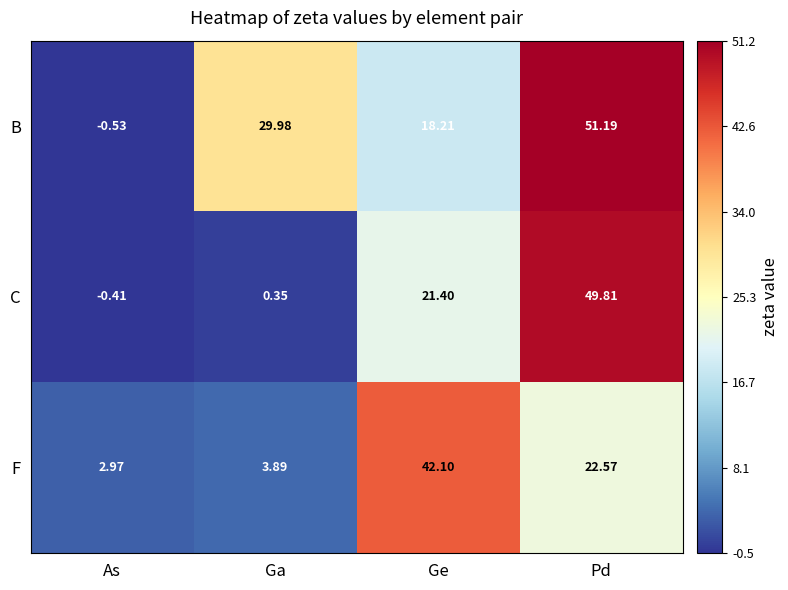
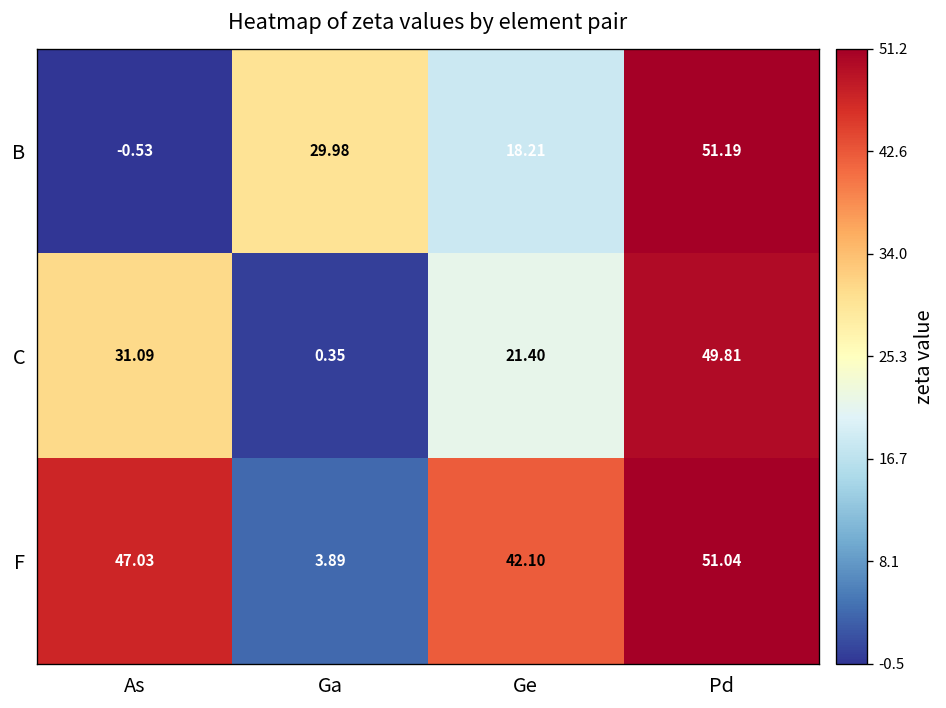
C, As: -0.41 -> 31.09
F, As: 2.97 -> 47.03
F, Pd: 22.57 -> 51.04
